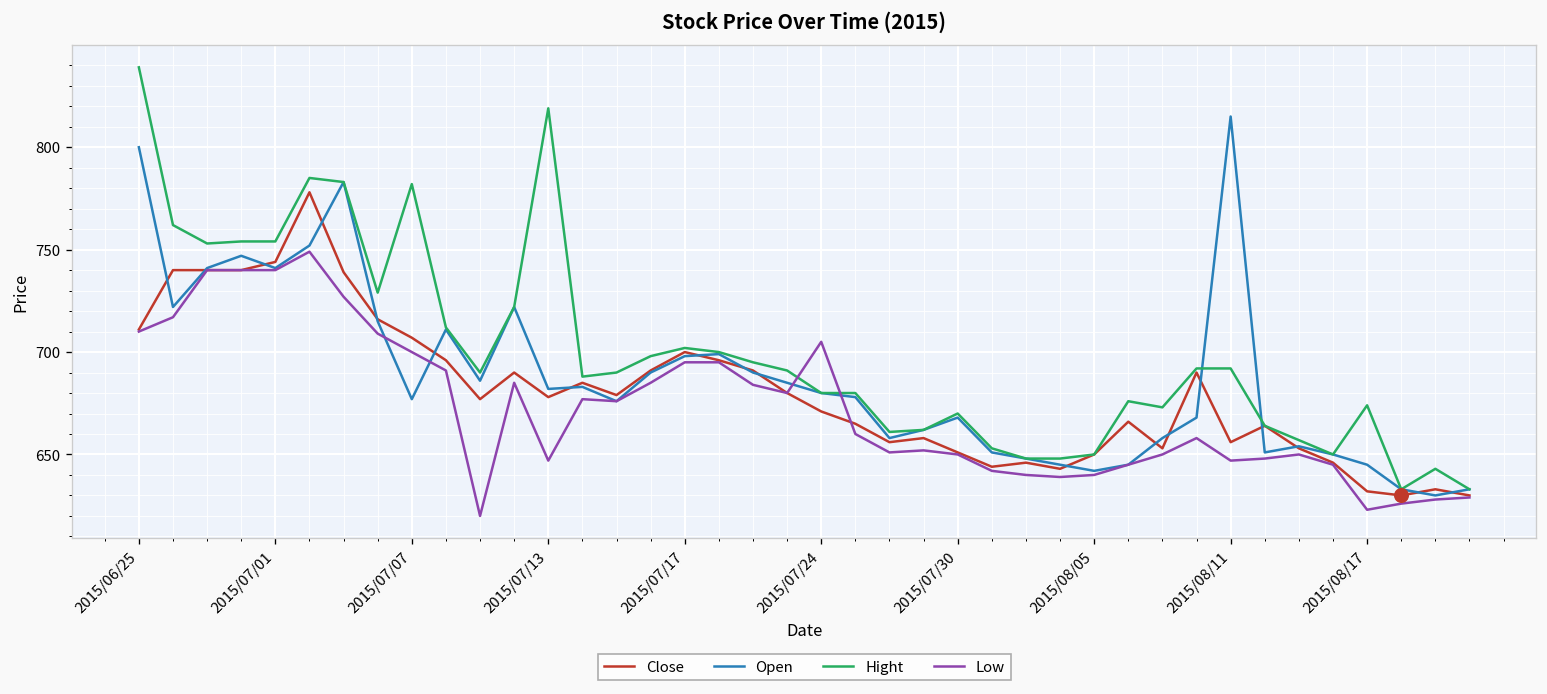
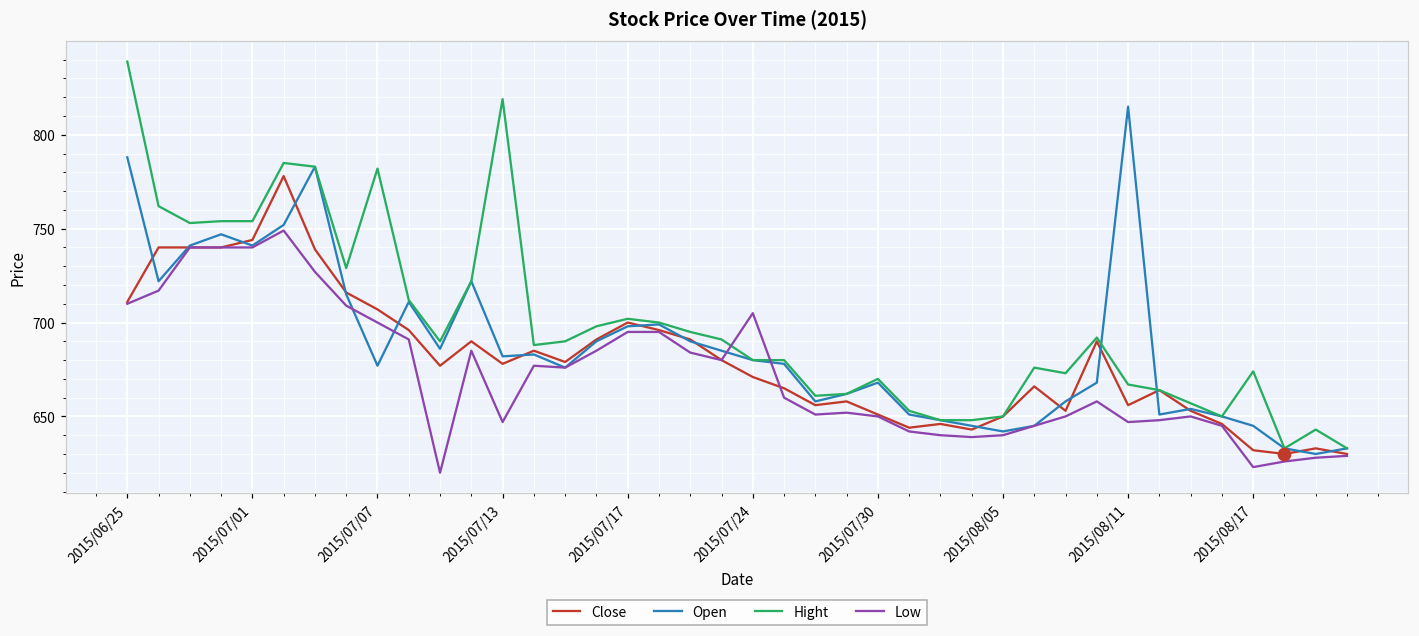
Open, 2015/06/25: 800 -> 788
Hight, 2015/08/11: 692 -> 667
